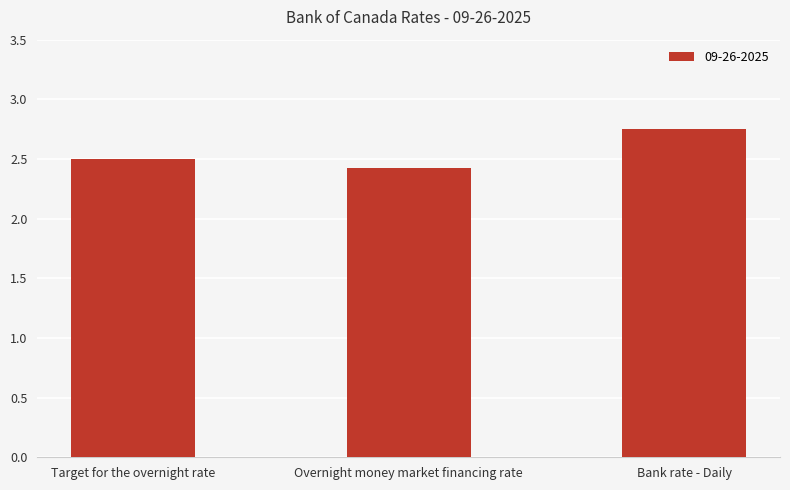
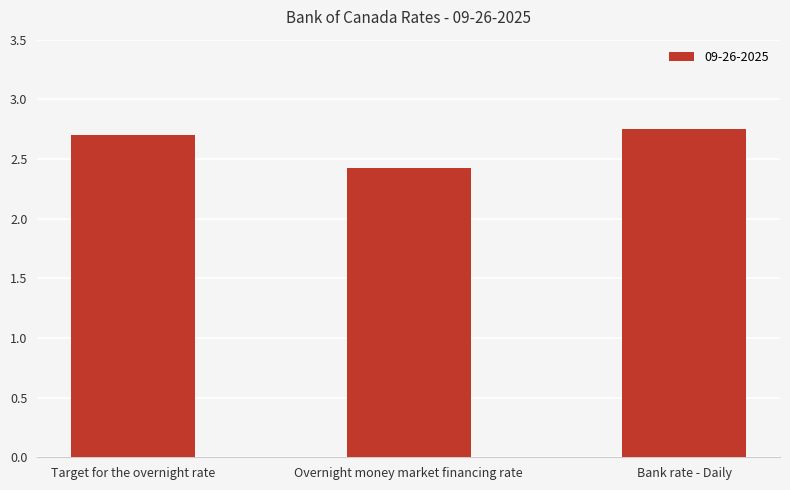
Target for the overnight rate: 2.5 -> 2.7
